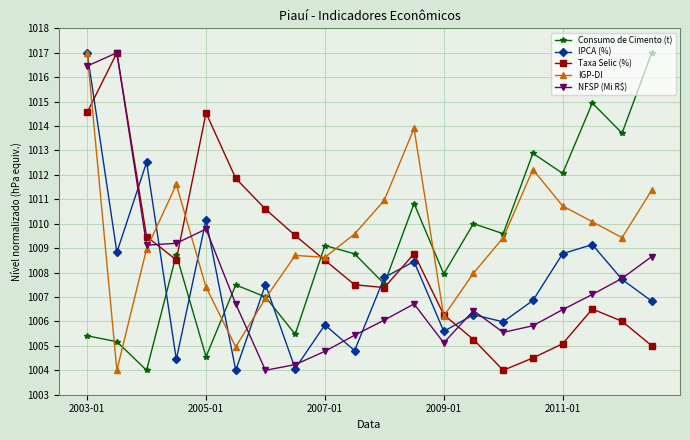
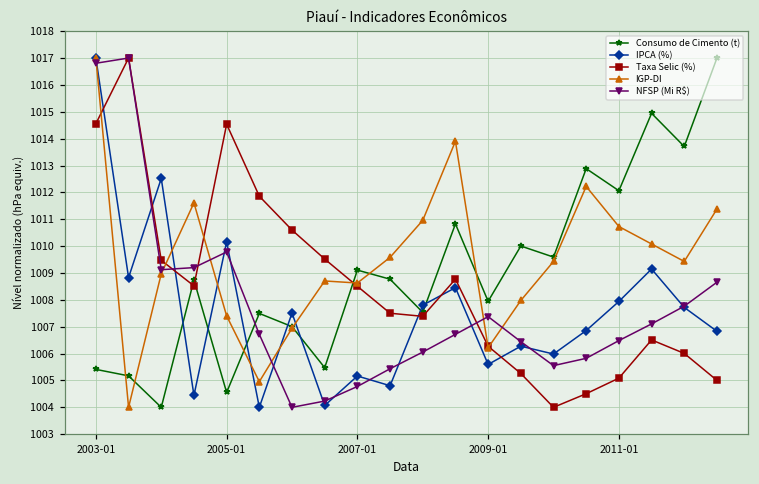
NFSP (Mi R$), 2003-01: 1016.5 -> 1016.8
IPCA (%), 2007-01: 1005.9 -> 1005.2
NFSP (Mi R$), 2009-01: 1005.1 -> 1007.4
IPCA (%), 2011-01: 1008.8 -> 1007.9
